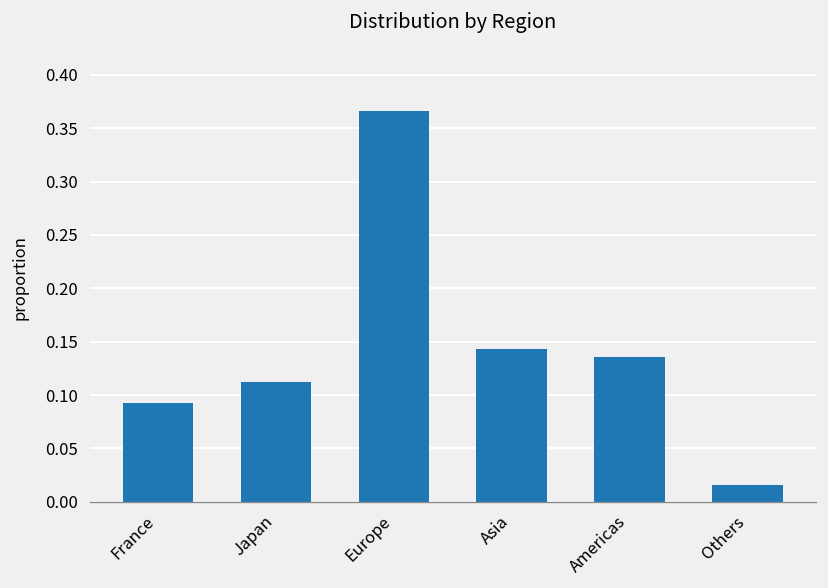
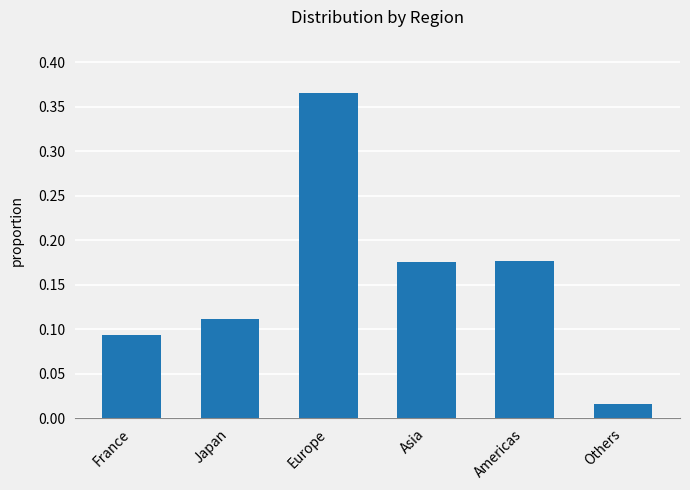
Asia: 0.14 -> 0.18
Americas: 0.14 -> 0.18
